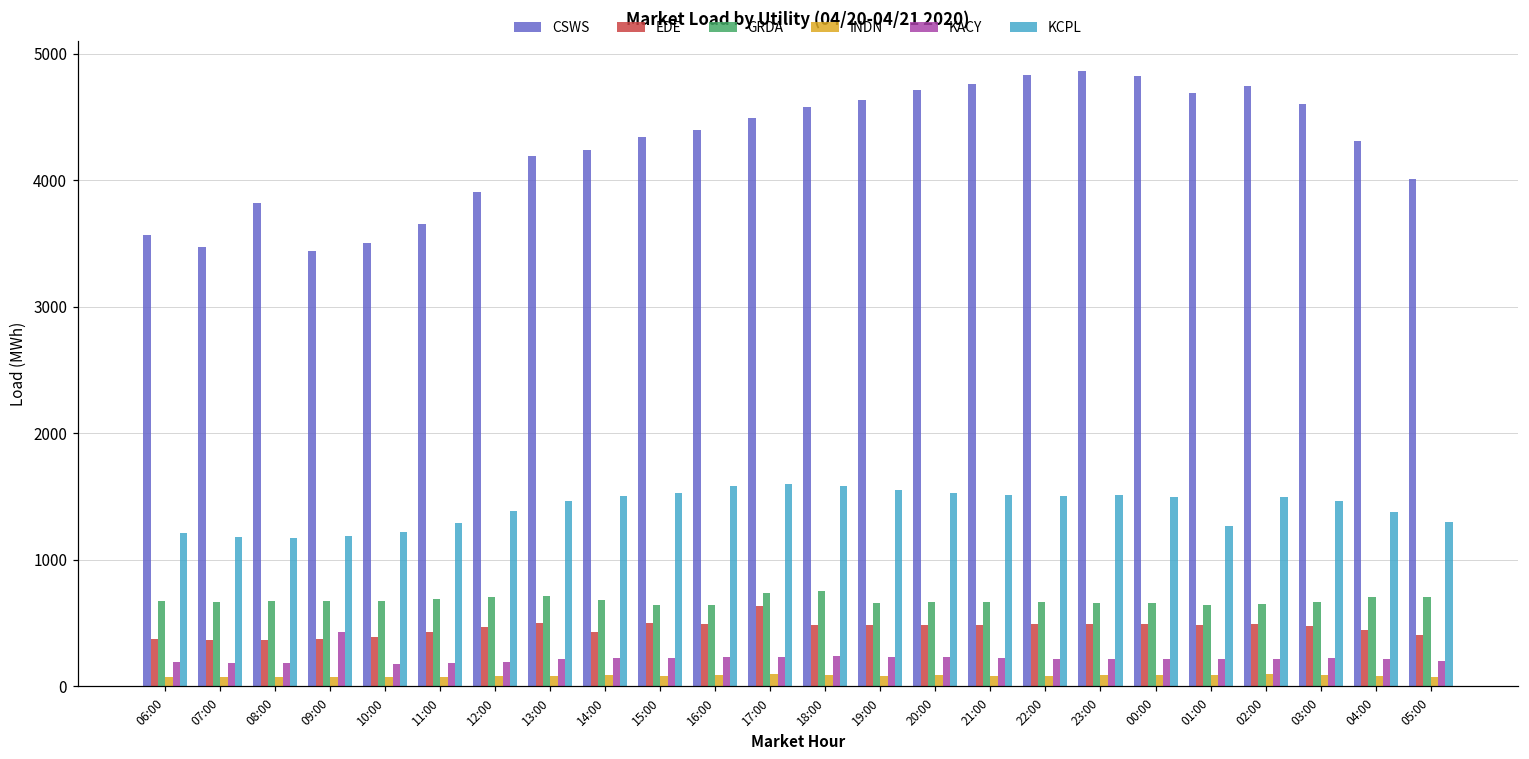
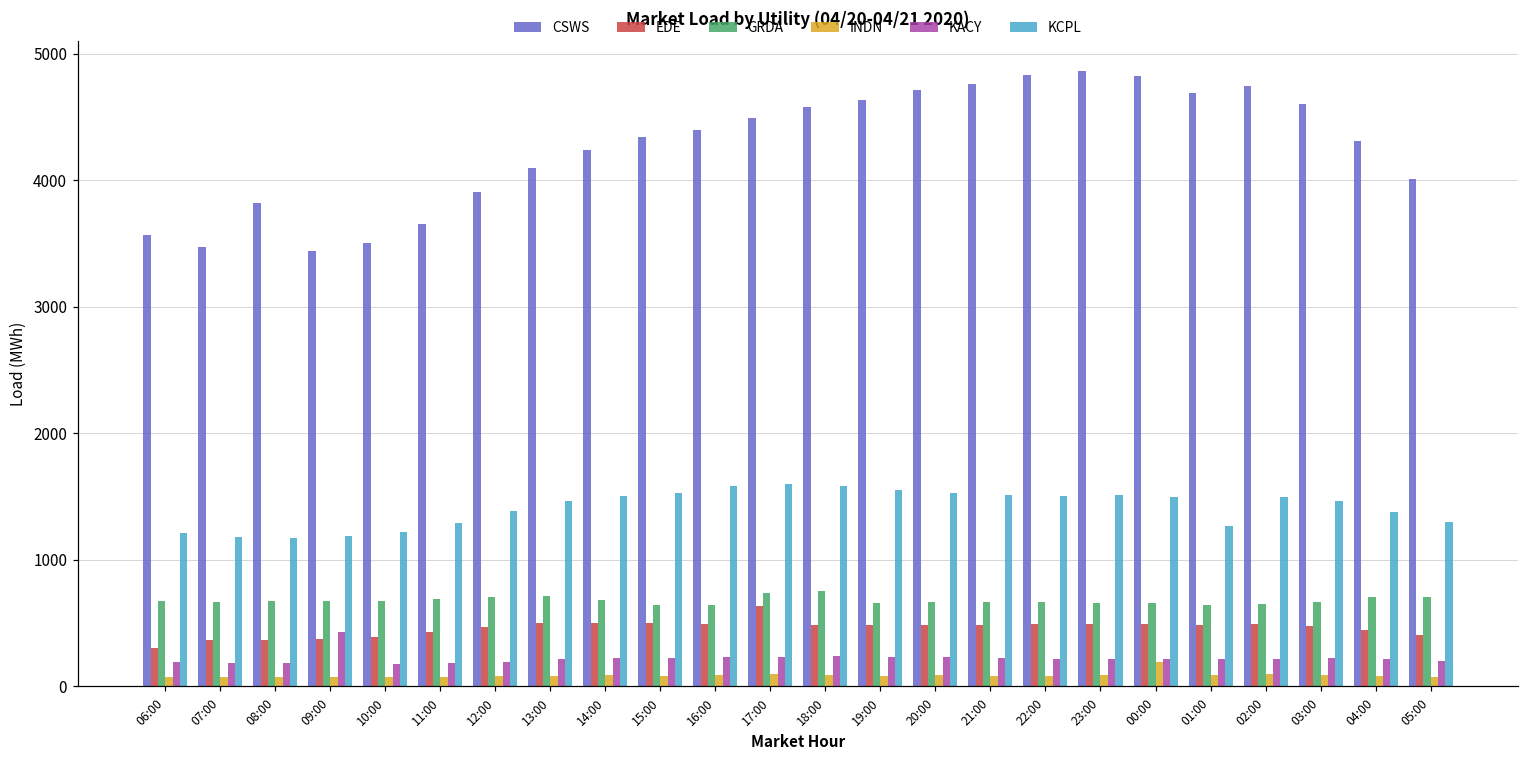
EDE, 06:00: 380 -> 310
CSWS, 13:00: 4190 -> 4100
EDE, 14:00: 430 -> 500
INDN, 00:00: 90 -> 190
